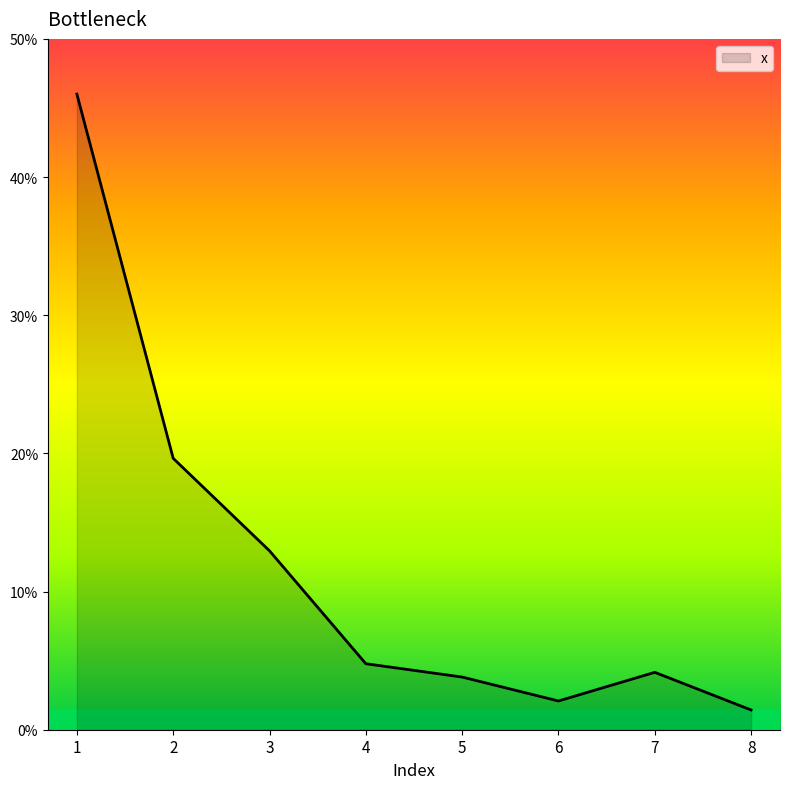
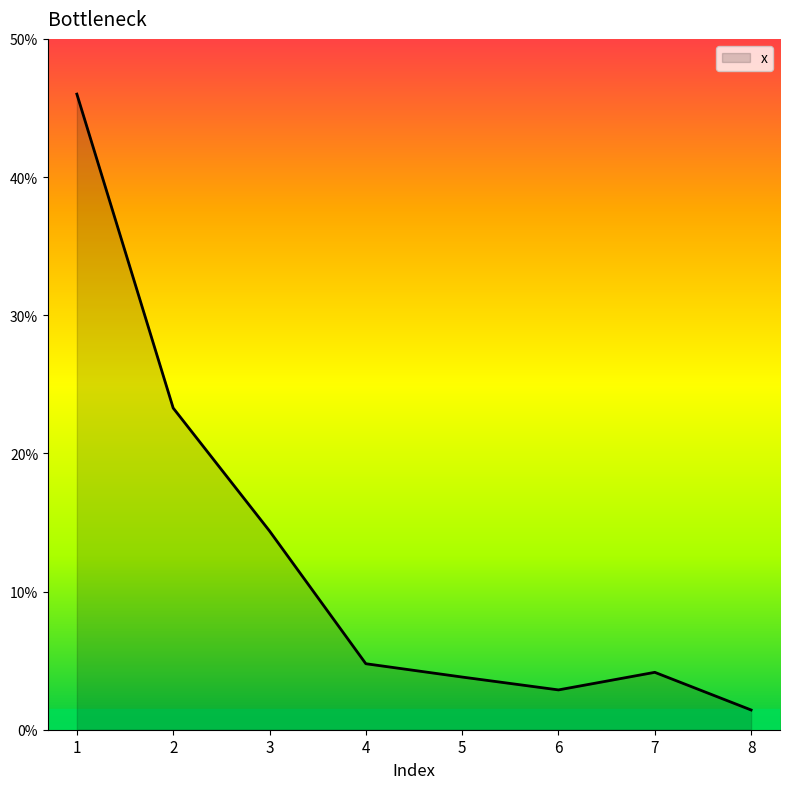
2: 19.6% -> 23.3%
3: 12.9% -> 14.4%
6: 2.1% -> 2.9%
